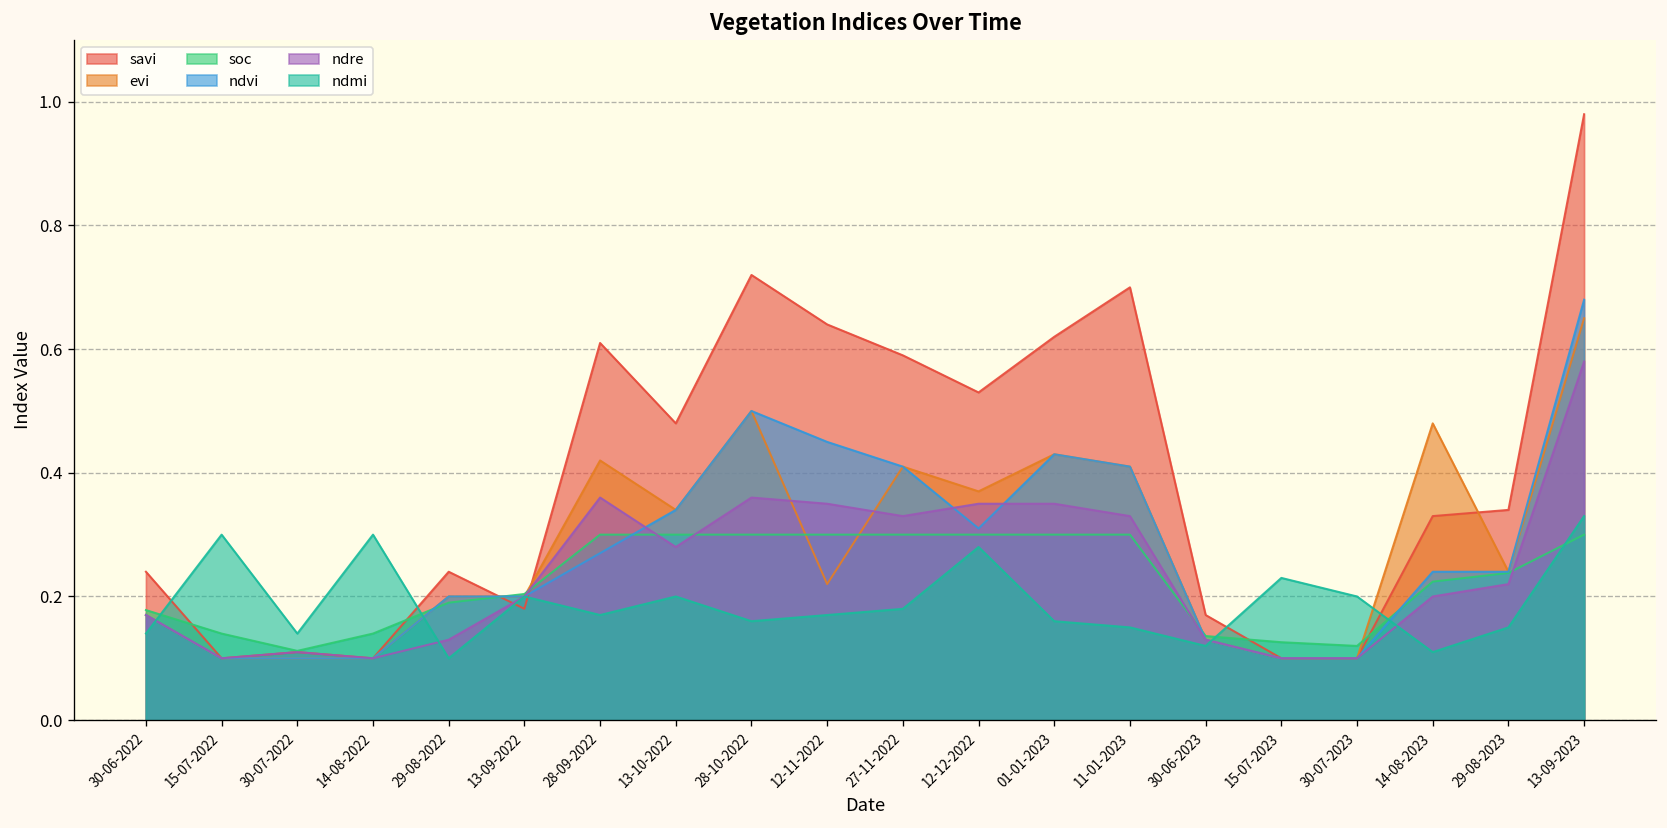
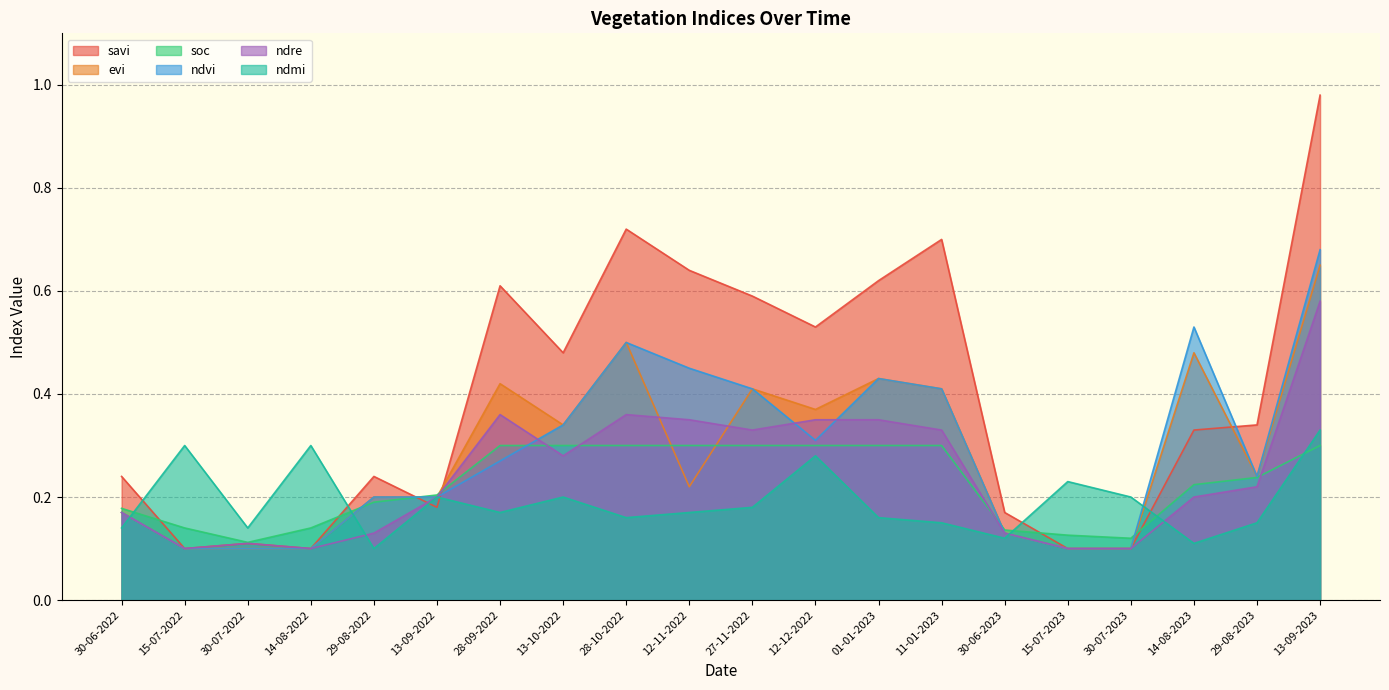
ndvi, 14-08-2023: 0.24 -> 0.53
